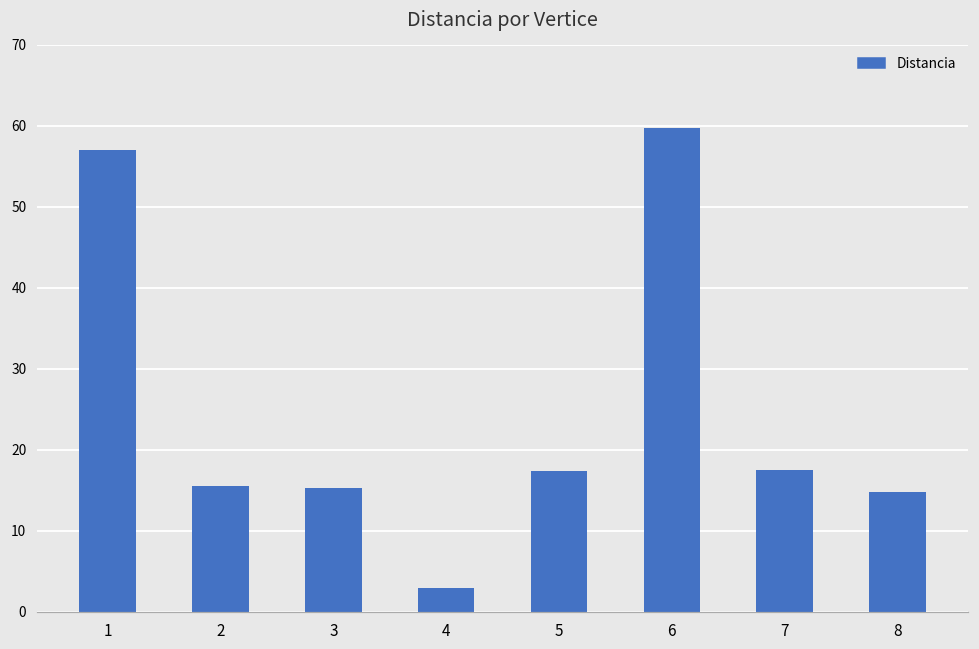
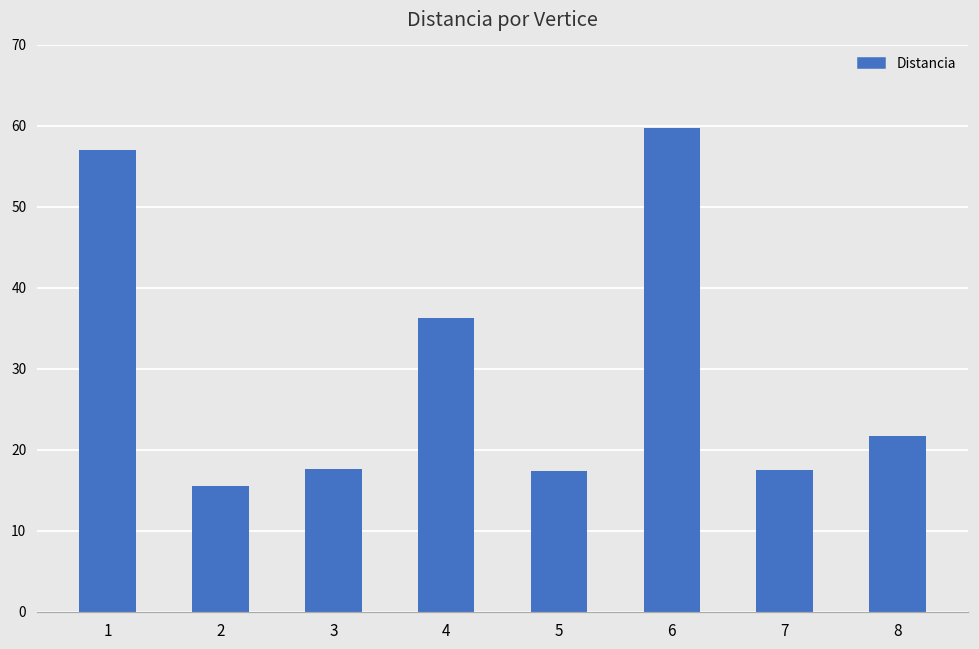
3: 15 -> 18
4: 3 -> 36
8: 15 -> 22
